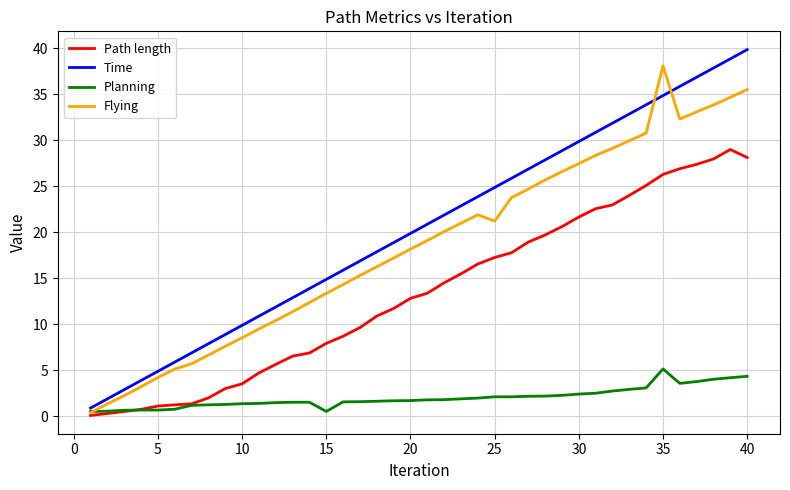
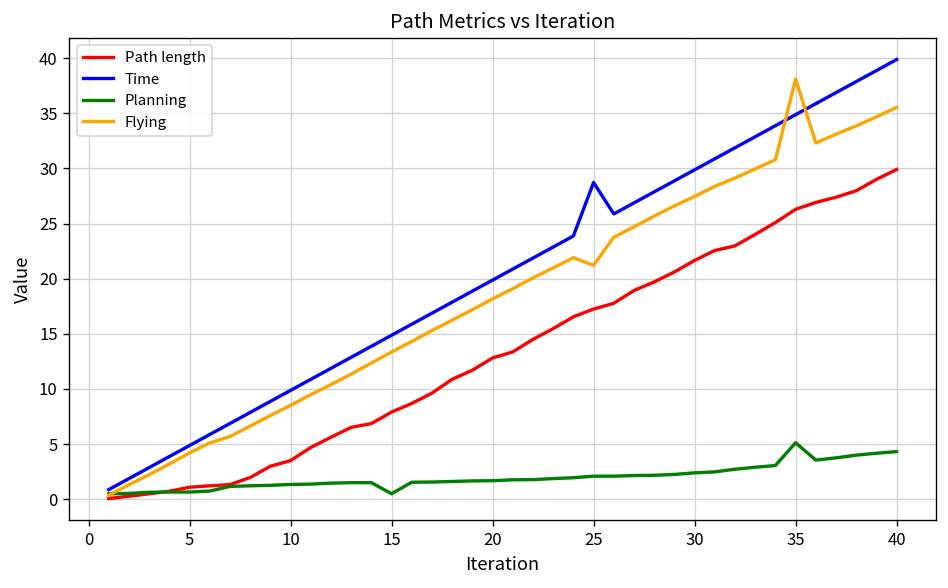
Time, 25: 25 -> 29
Path length, 40: 28 -> 30
